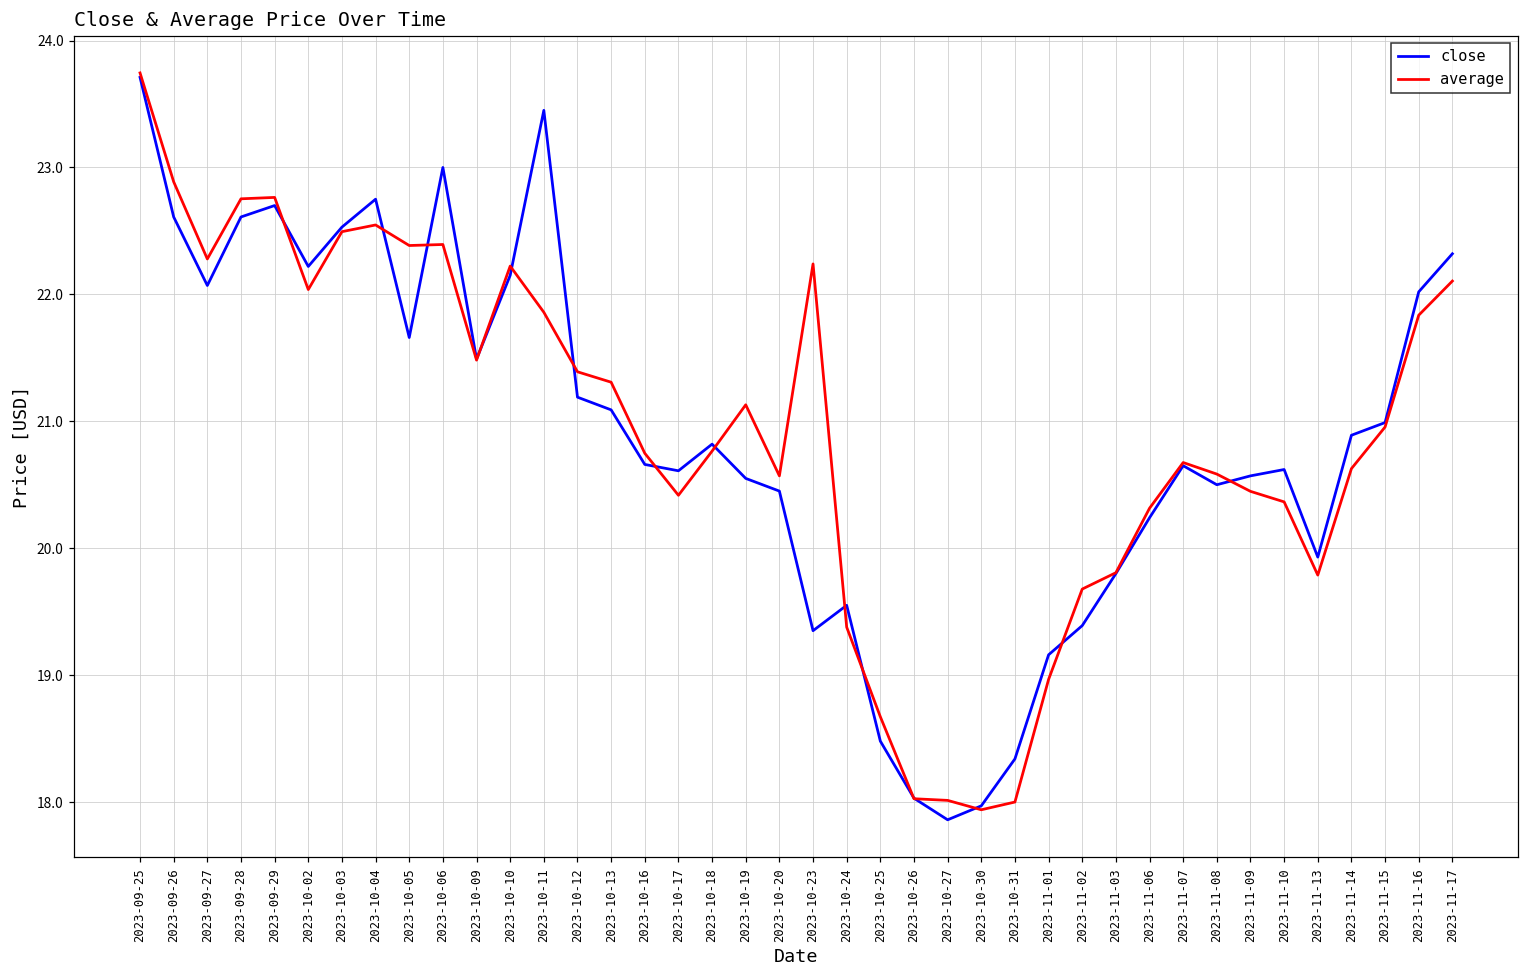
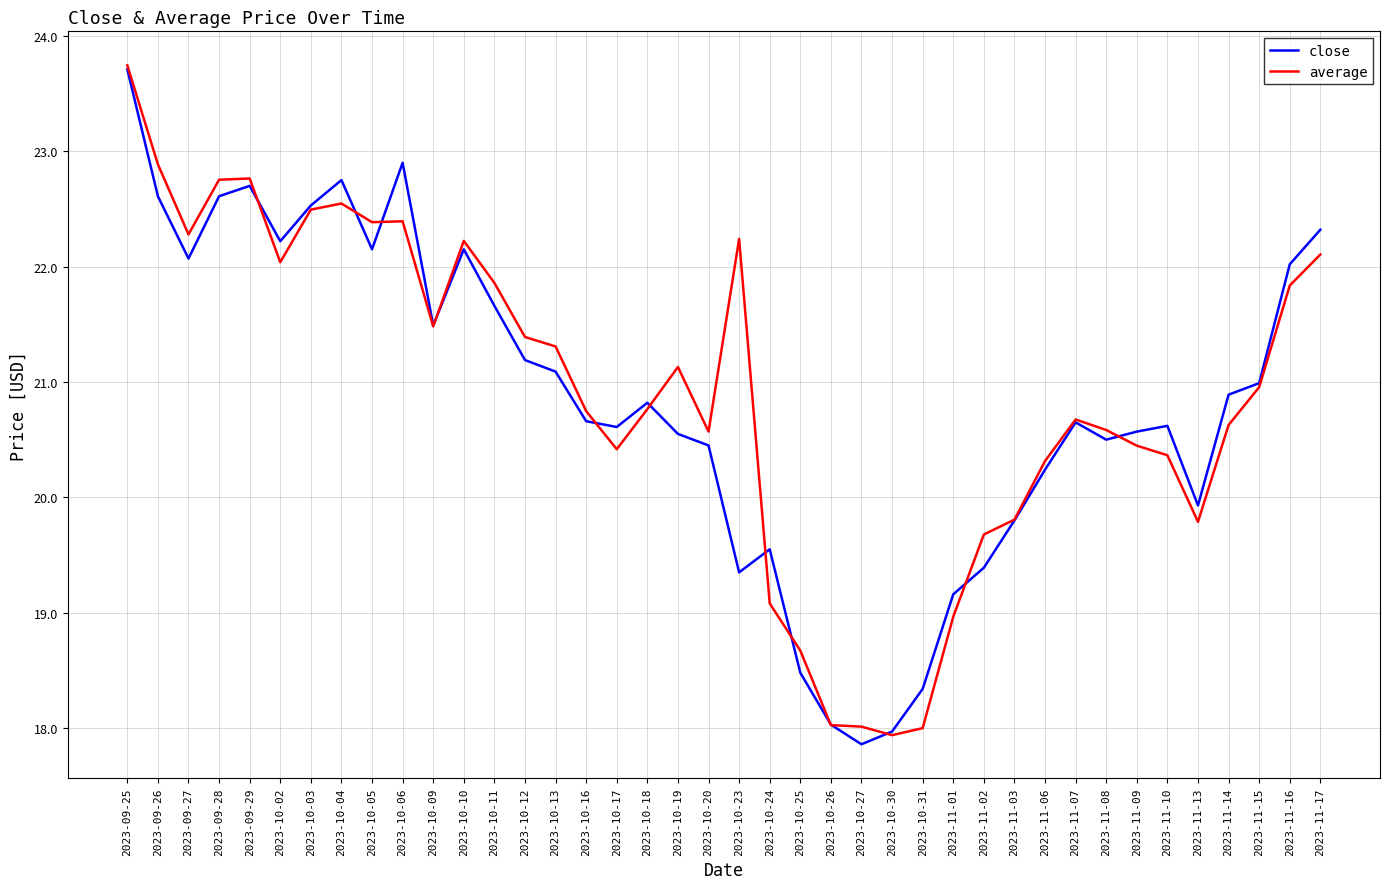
close, 2023-10-05: 21.66 -> 22.15
close, 2023-10-06: 23.0 -> 22.9
close, 2023-10-11: 23.45 -> 21.66
average, 2023-10-24: 19.38 -> 19.08
